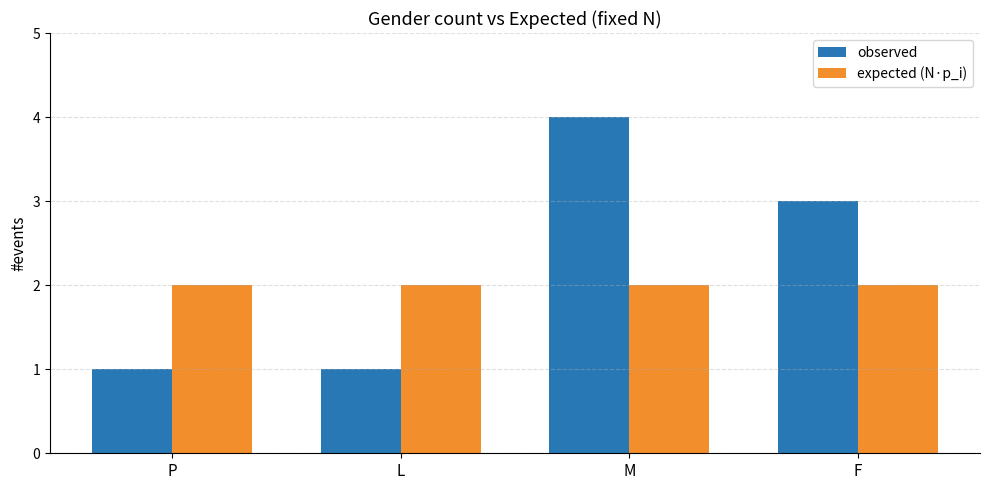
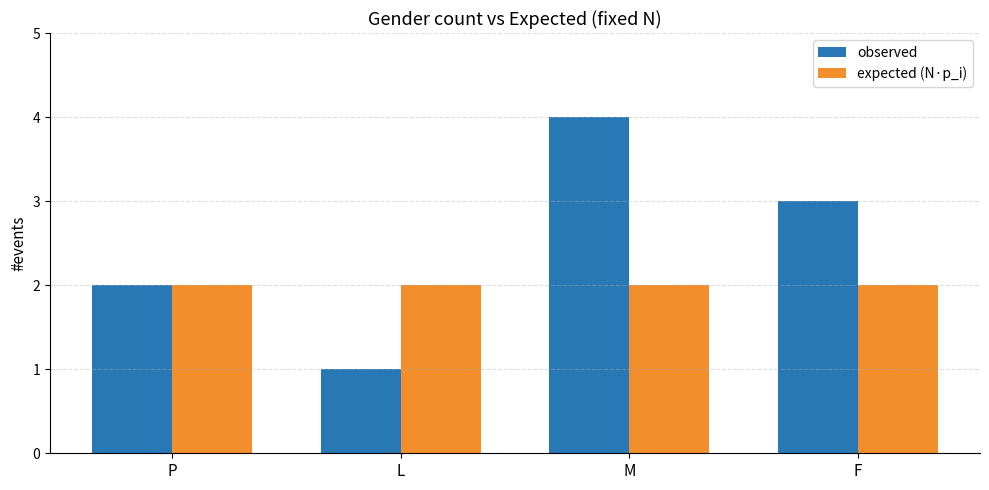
observed, P: 1 -> 2
